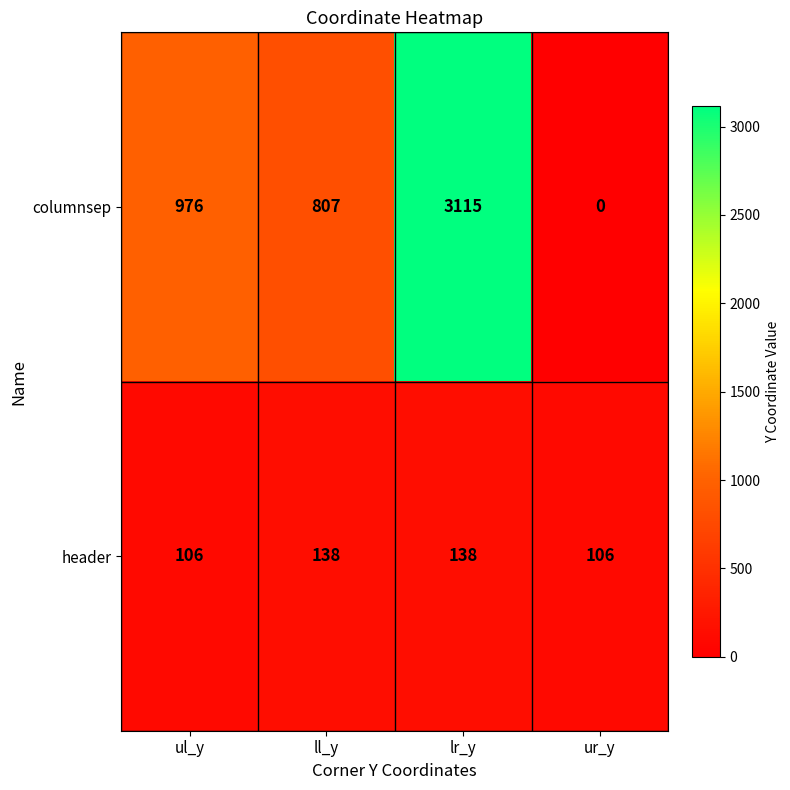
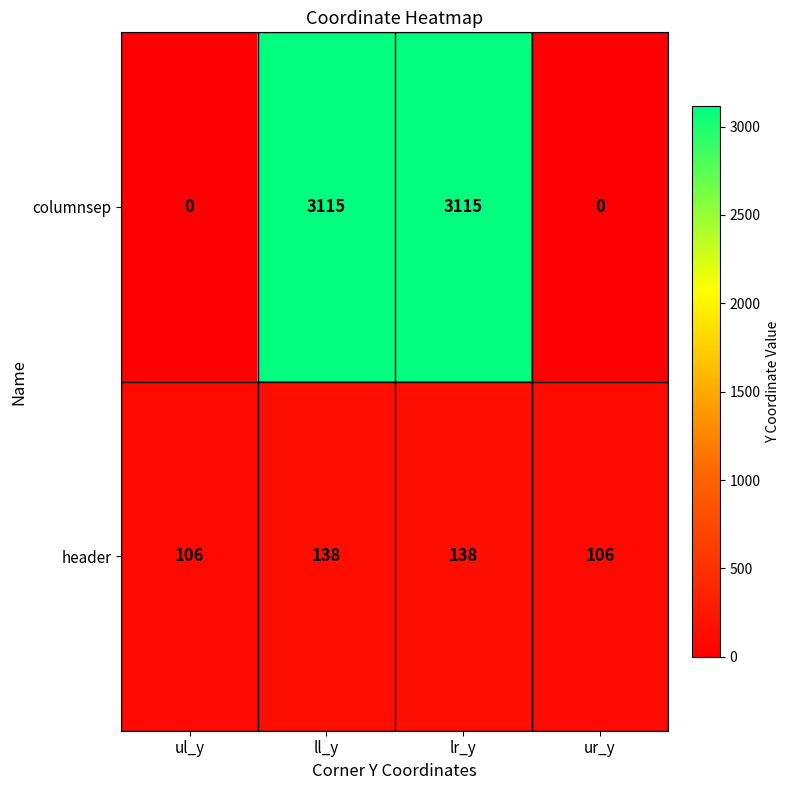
columnsep, ul_y: 976 -> 0
columnsep, ll_y: 807 -> 3115
